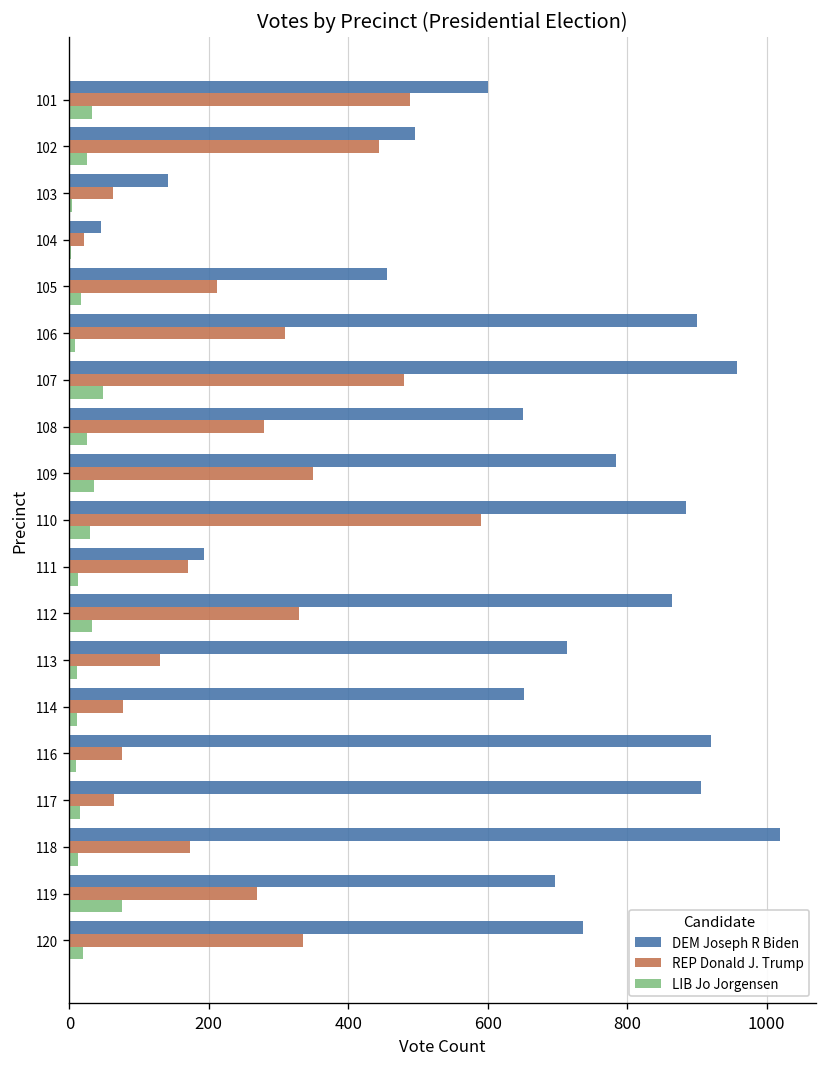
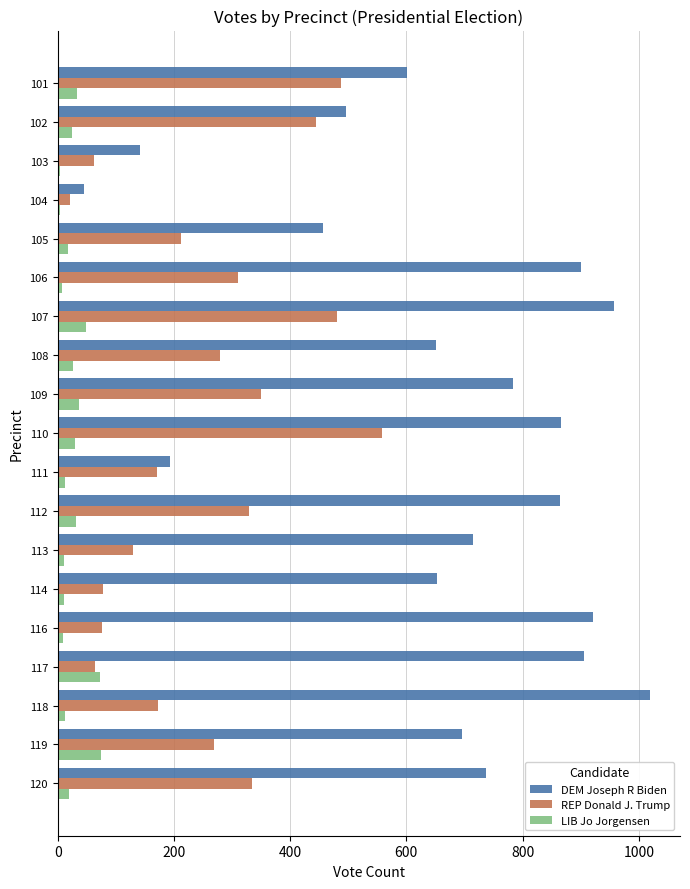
DEM Joseph R Biden, 110: 880 -> 870
REP Donald J. Trump, 110: 590 -> 560
LIB Jo Jorgensen, 117: 20 -> 70
